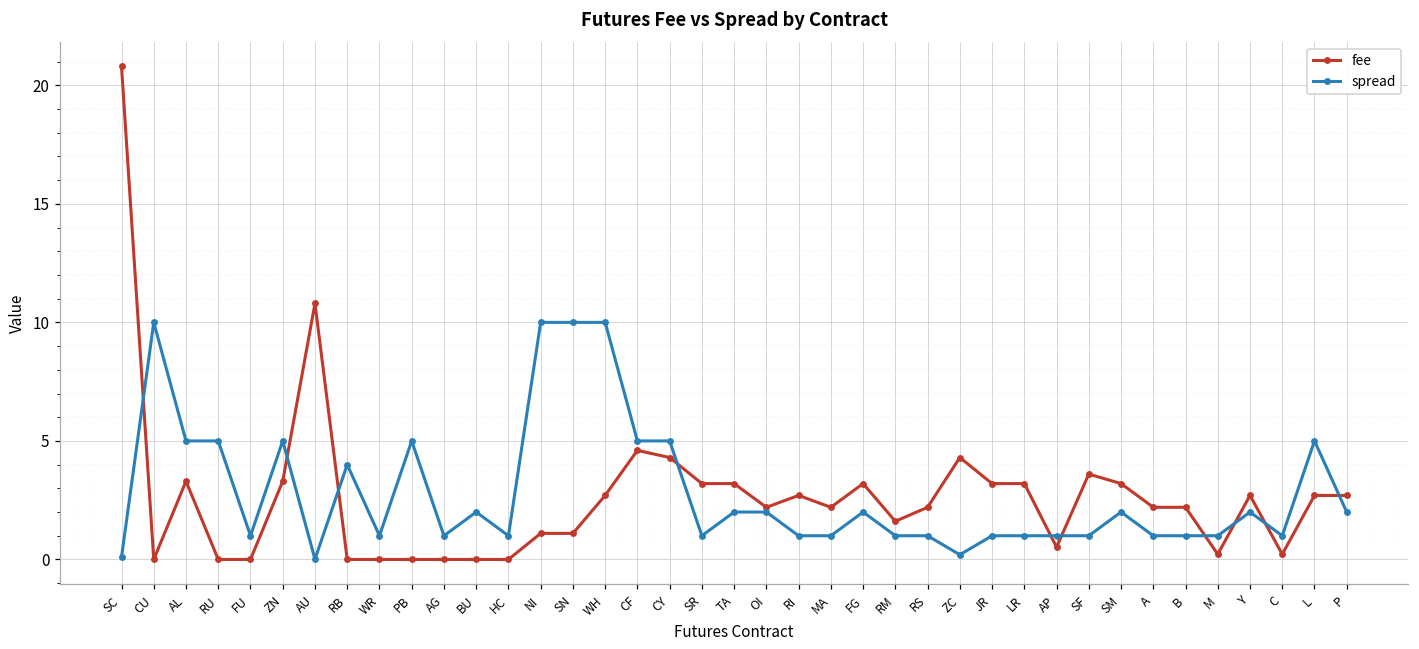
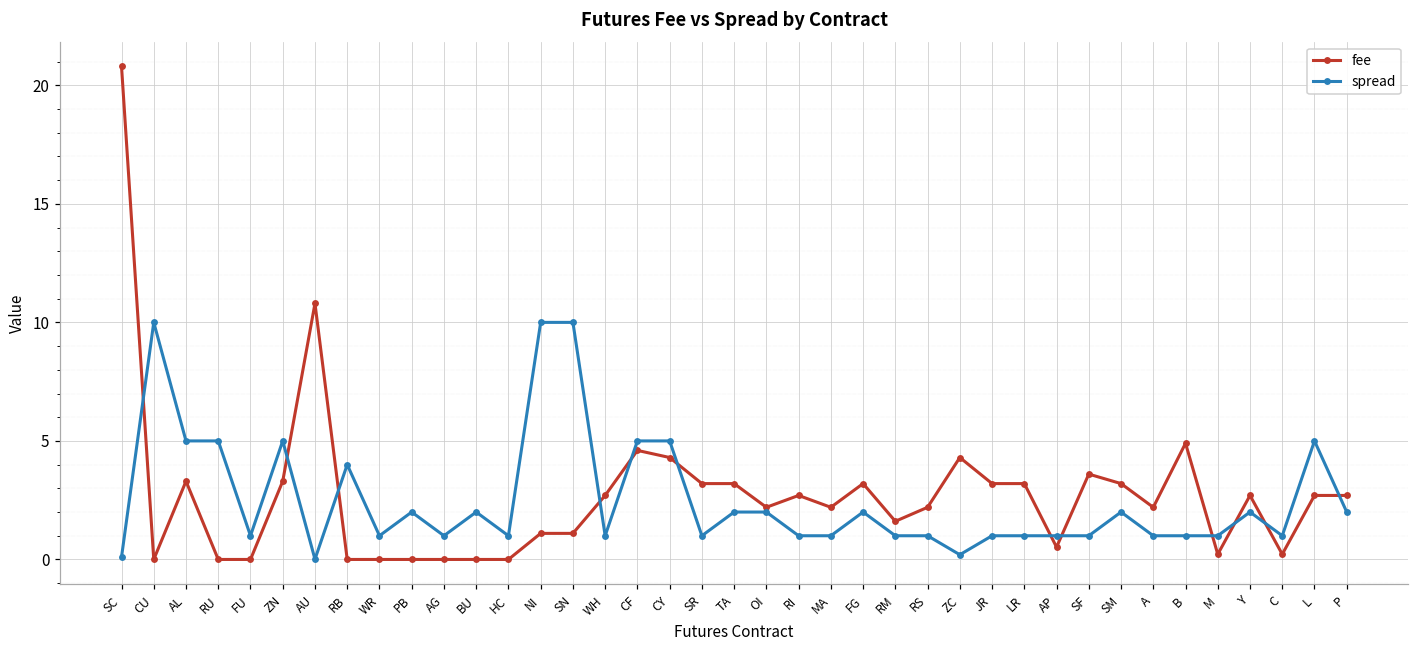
spread, PB: 5 -> 2
spread, WH: 10 -> 1
fee, B: 2.2 -> 4.9
